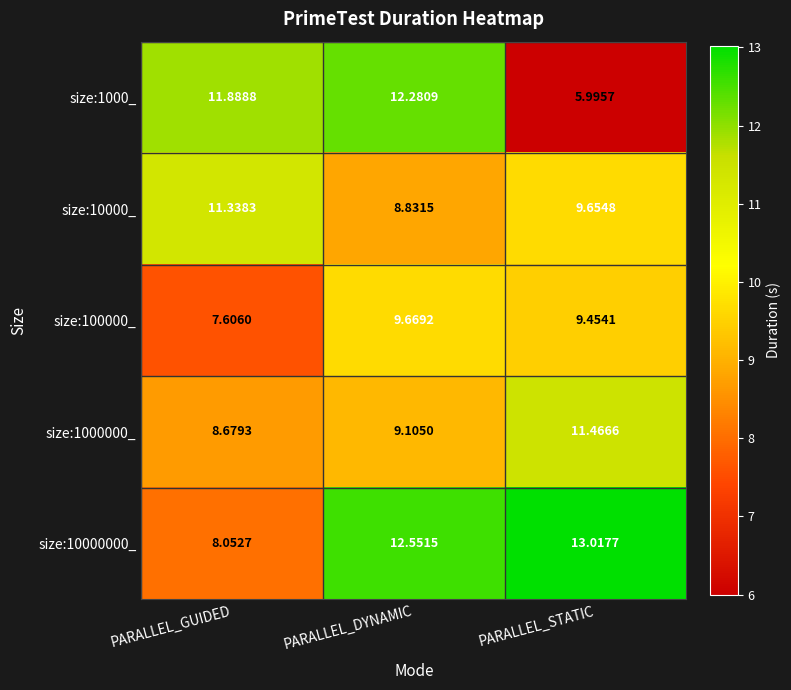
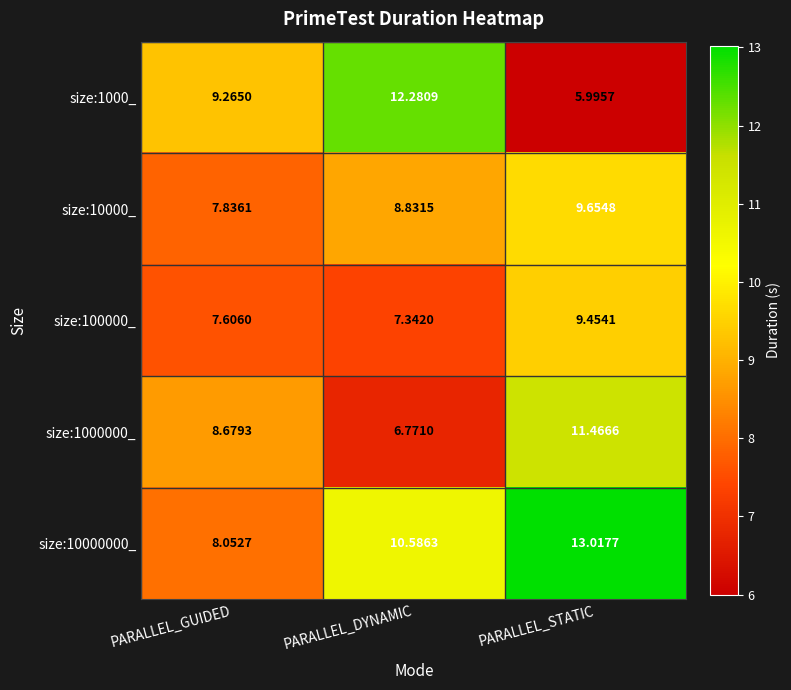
size:1000_, PARALLEL_GUIDED: 11.8888 -> 9.2650
size:10000_, PARALLEL_GUIDED: 11.3383 -> 7.8361
size:100000_, PARALLEL_DYNAMIC: 9.6692 -> 7.3420
size:1000000_, PARALLEL_DYNAMIC: 9.1050 -> 6.7710
size:10000000_, PARALLEL_DYNAMIC: 12.5515 -> 10.5863
